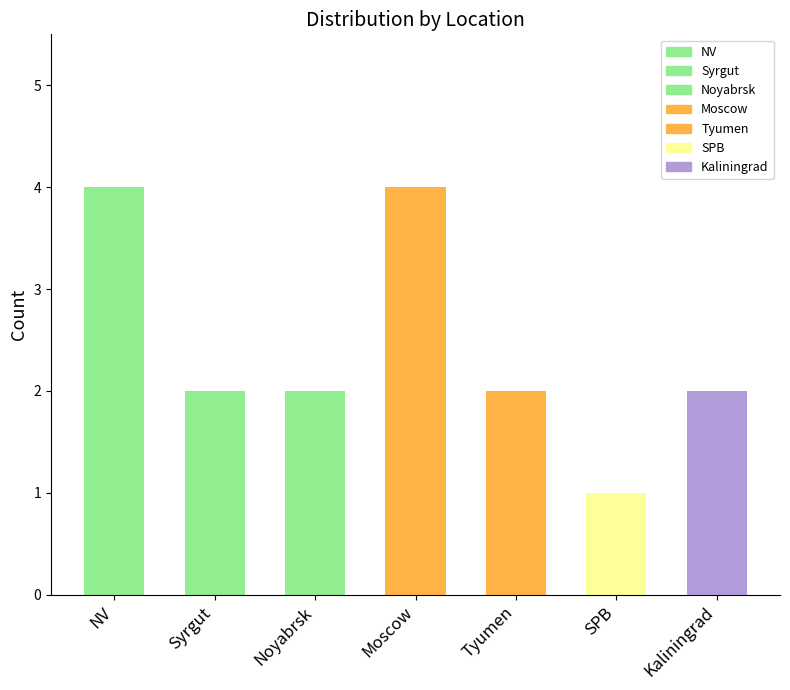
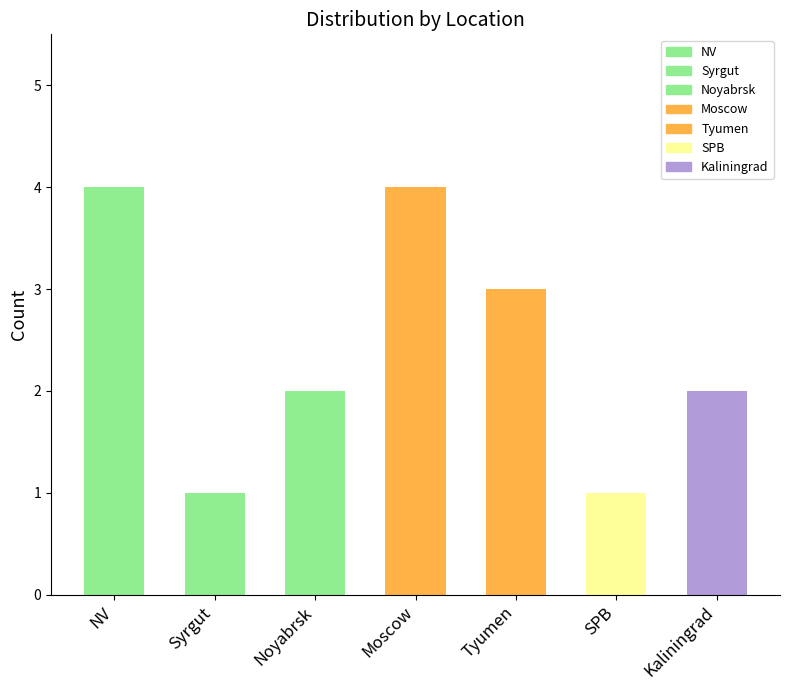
Syrgut: 2 -> 1
Tyumen: 2 -> 3
